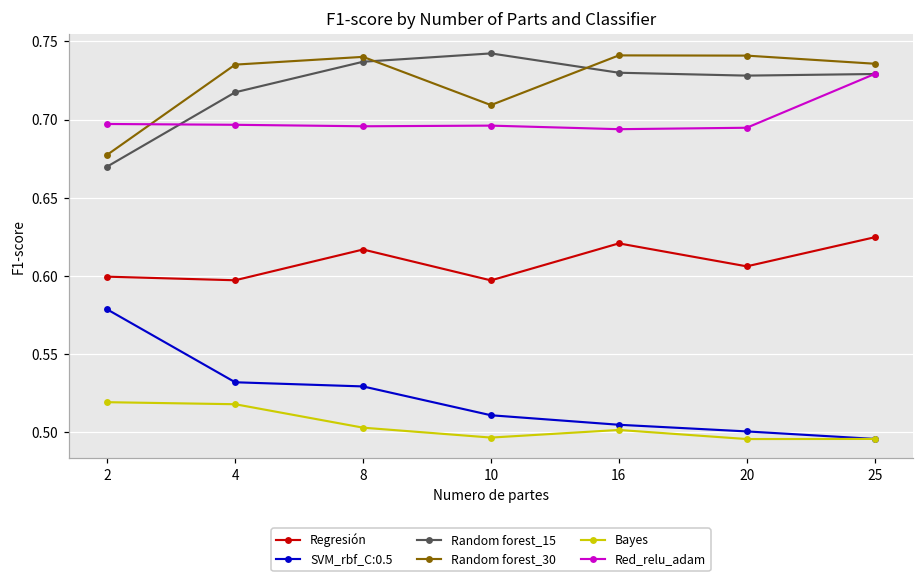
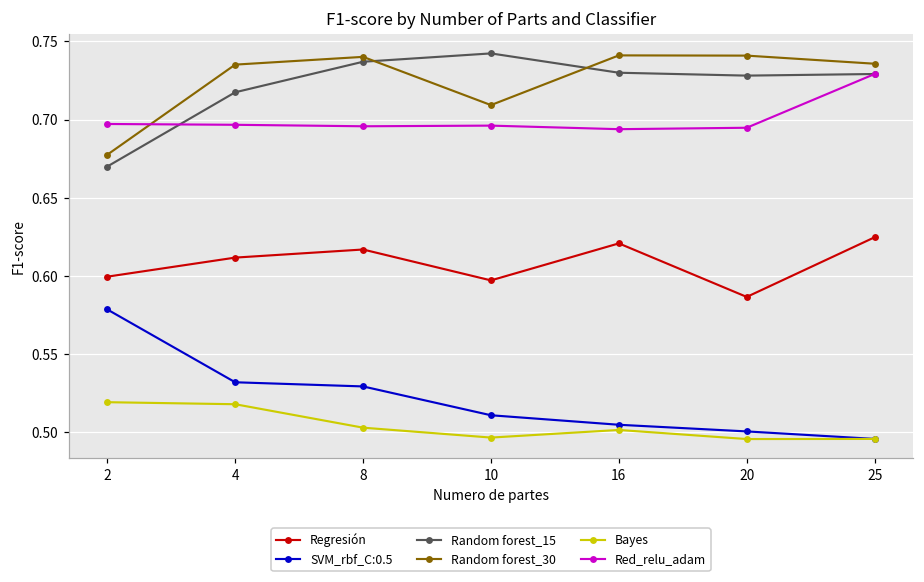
Regresión, 4: 0.597 -> 0.612
Regresión, 20: 0.606 -> 0.587
